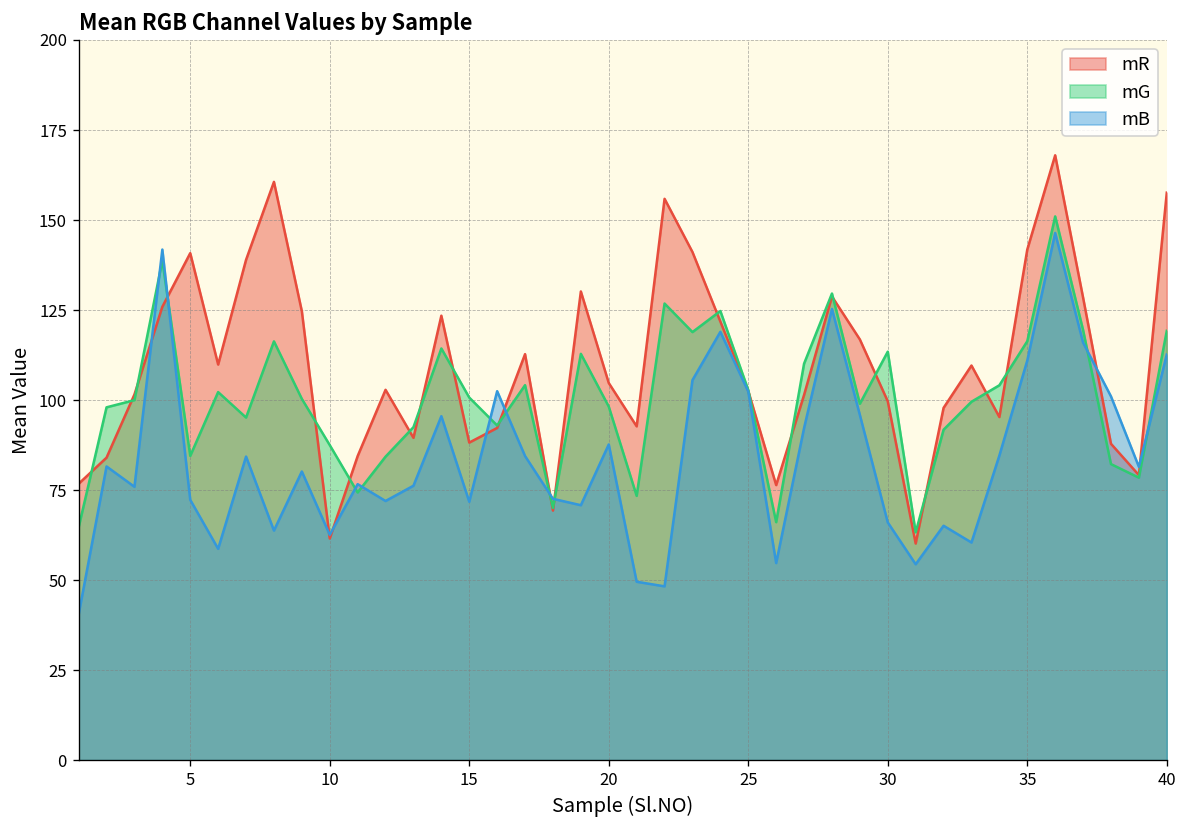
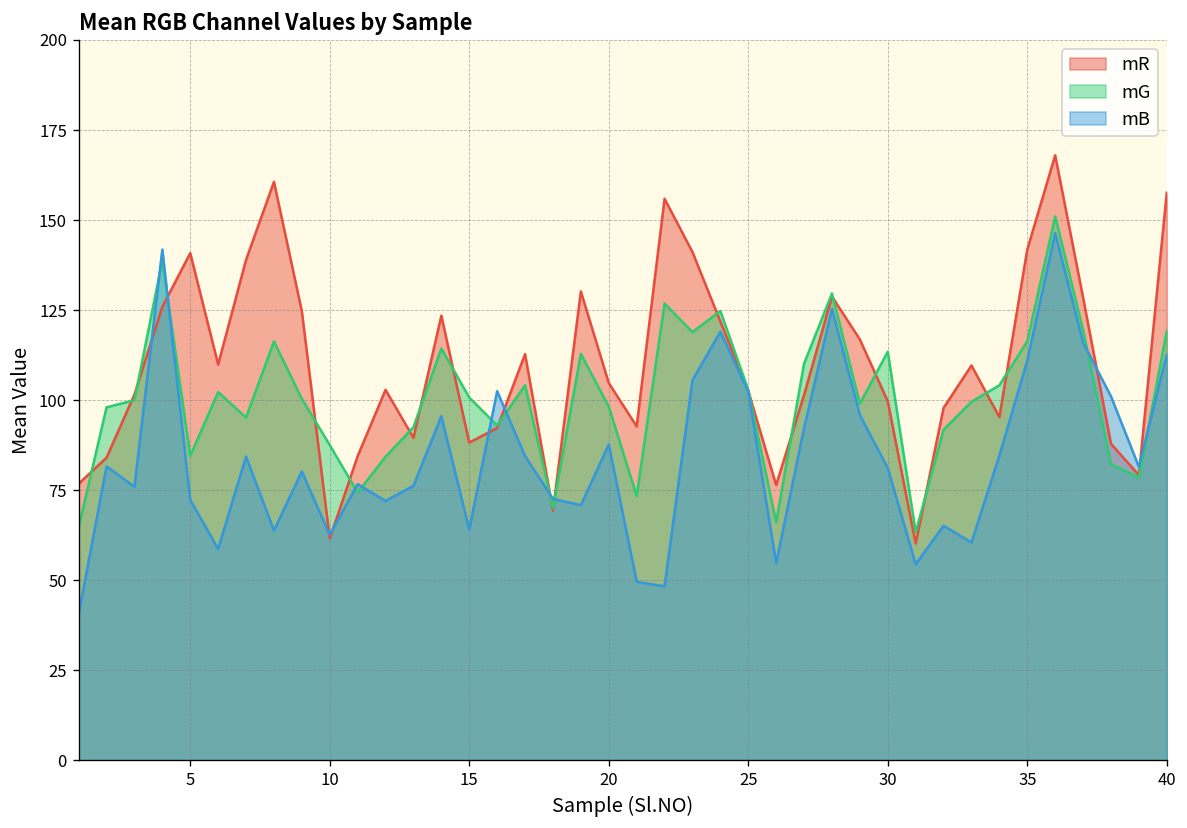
mB, 15: 72 -> 64
mB, 30: 66 -> 81
